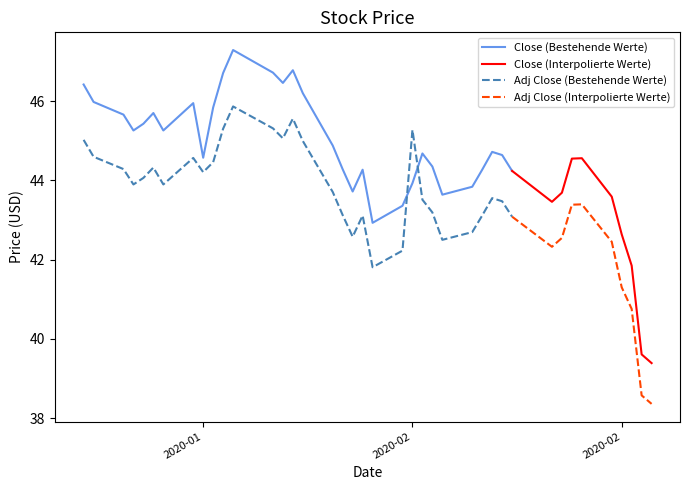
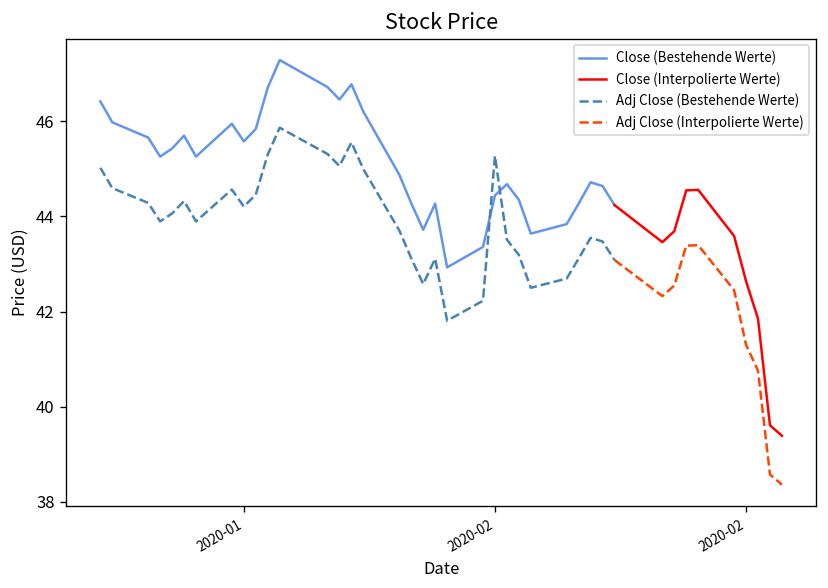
Close (Bestehende Werte), 2020-01: 44.6 -> 45.6
Close (Bestehende Werte), 2020-02: 43.9 -> 44.4
